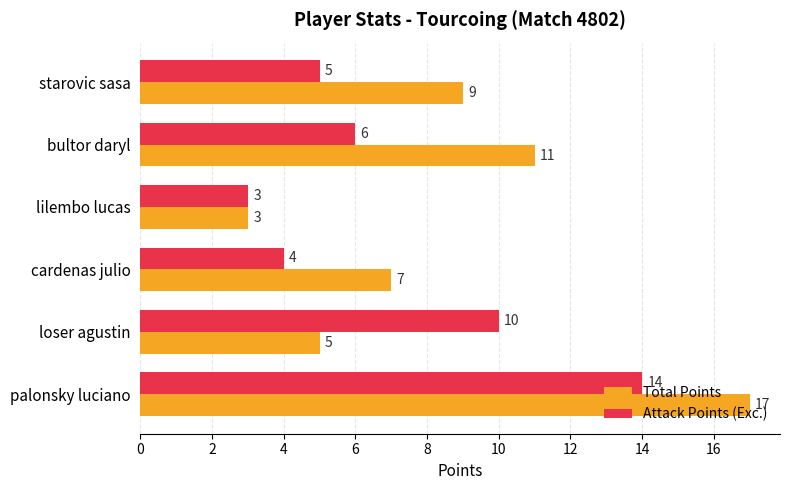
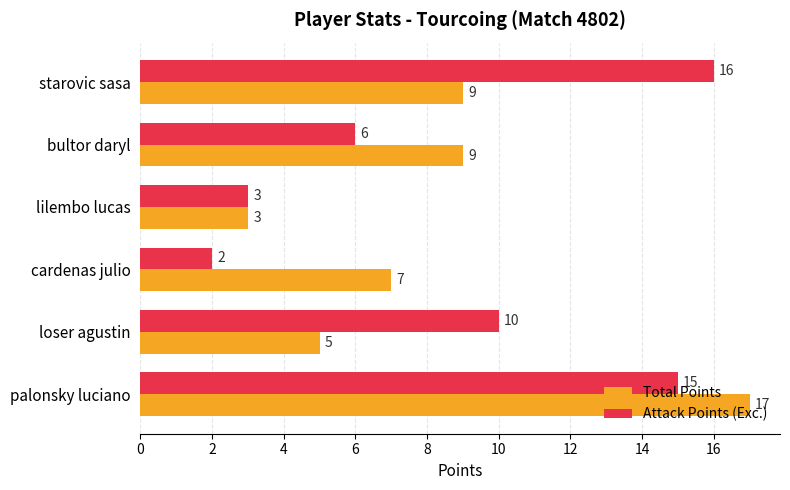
Attack Points (Exc.), starovic sasa: 5 -> 16
Total Points, bultor daryl: 11 -> 9
Attack Points (Exc.), cardenas julio: 4 -> 2
Attack Points (Exc.), palonsky luciano: 14 -> 15
